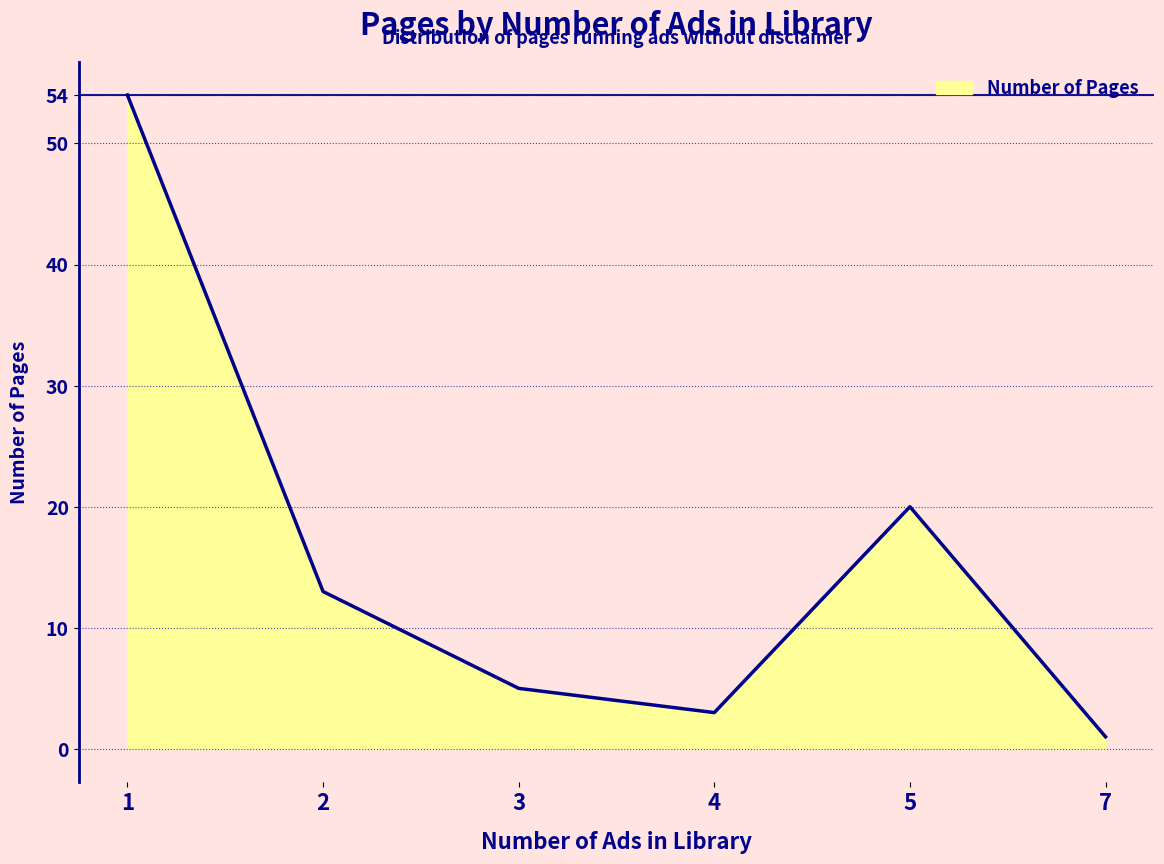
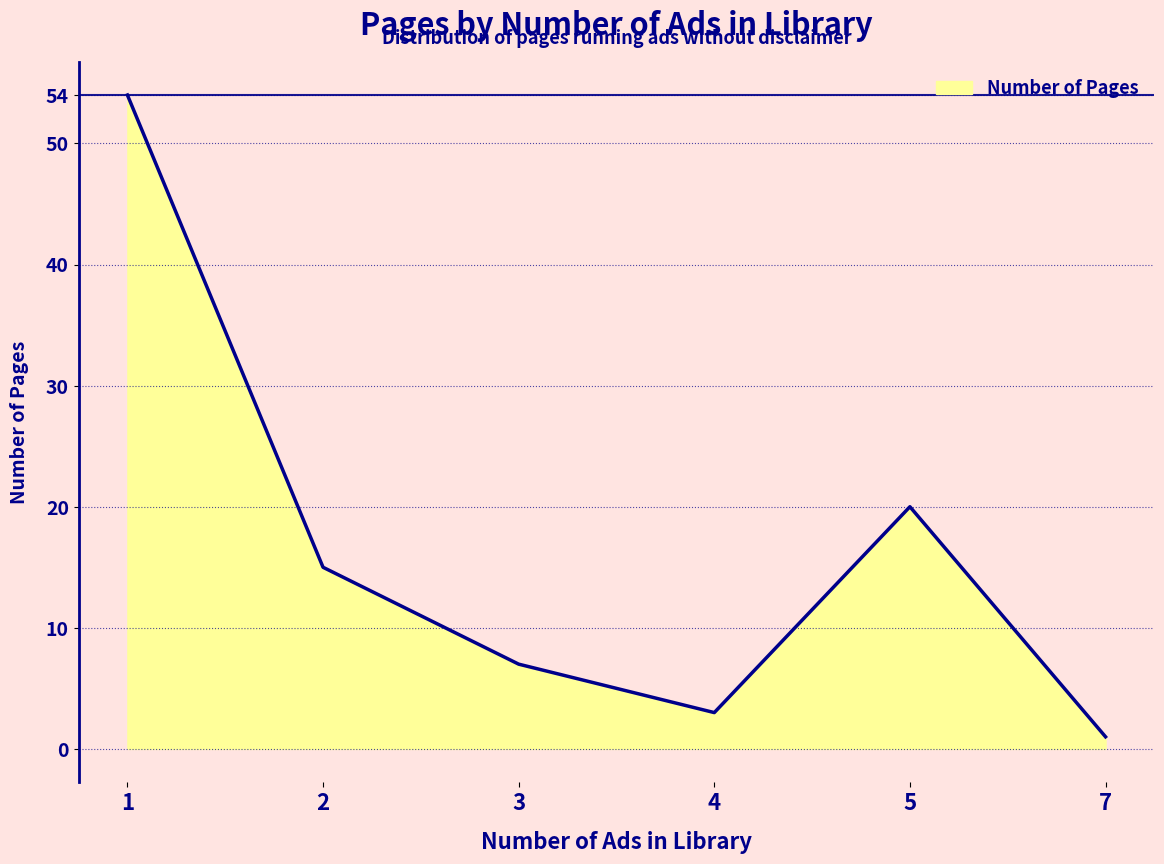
2: 13 -> 15
3: 5 -> 7
